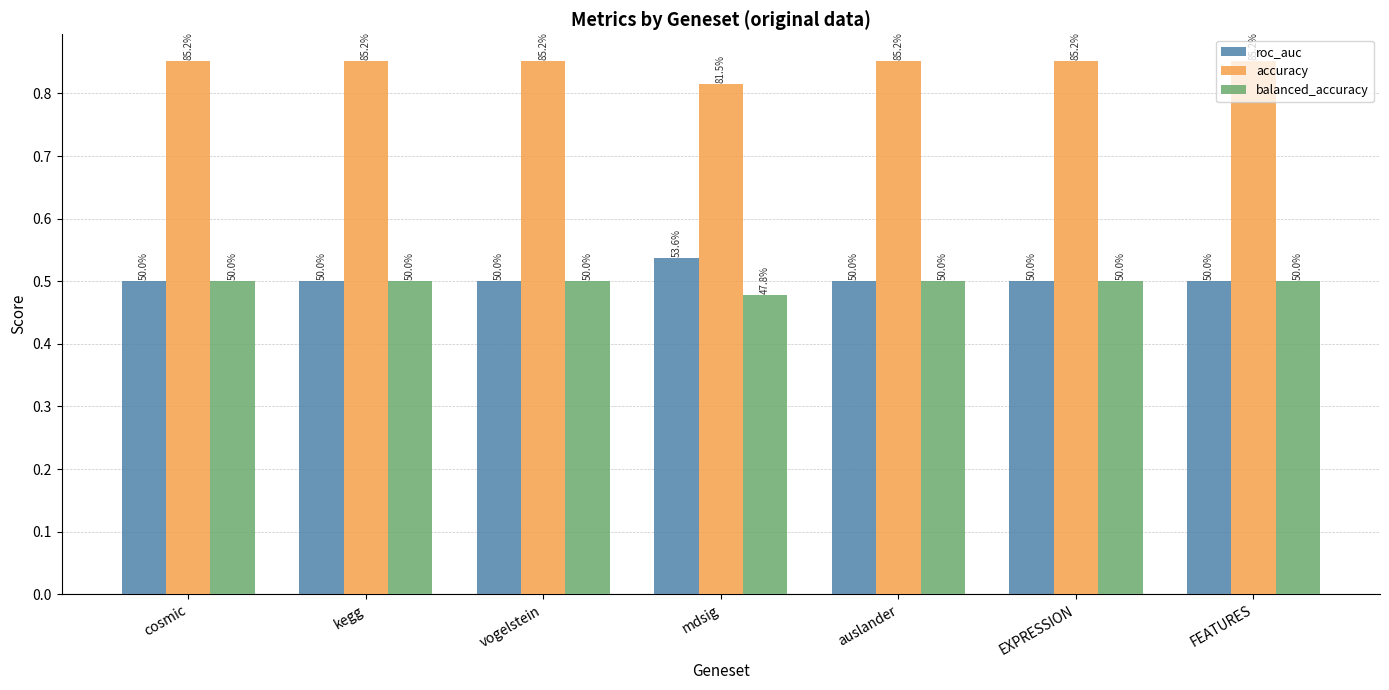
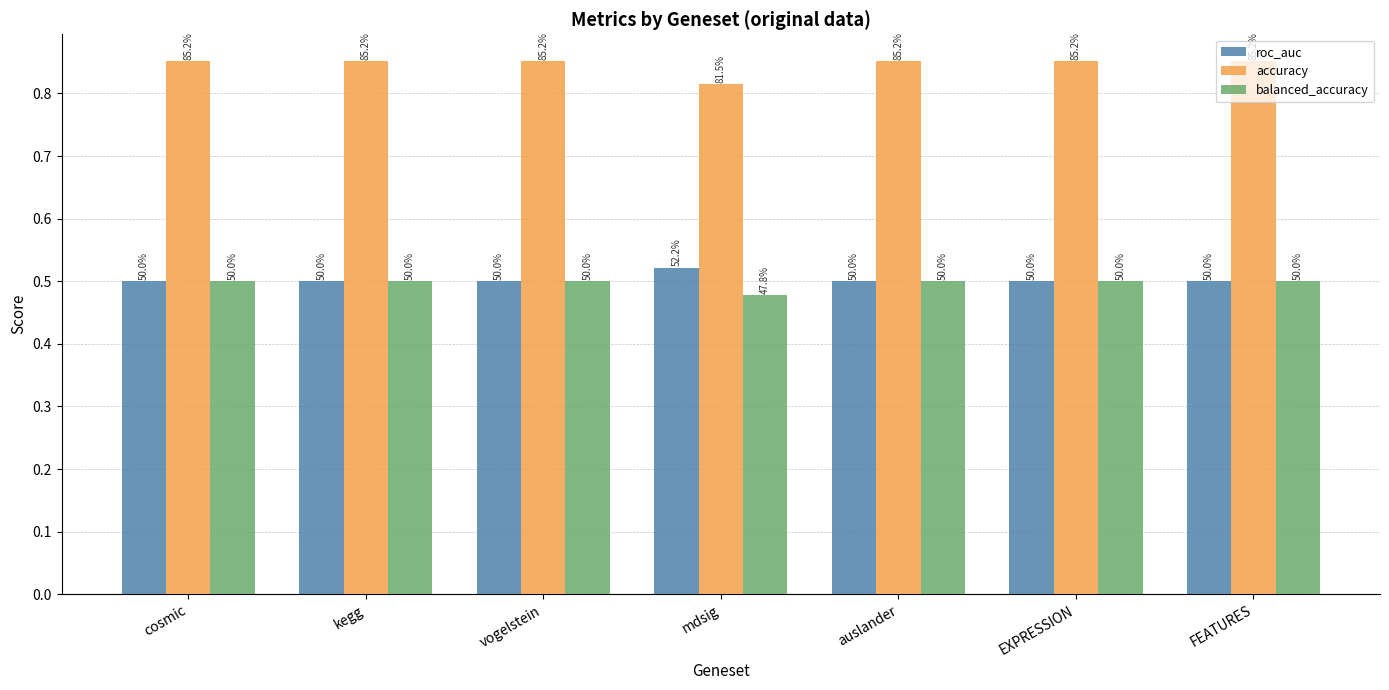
roc_auc, mdsig: 53.6% -> 52.2%
